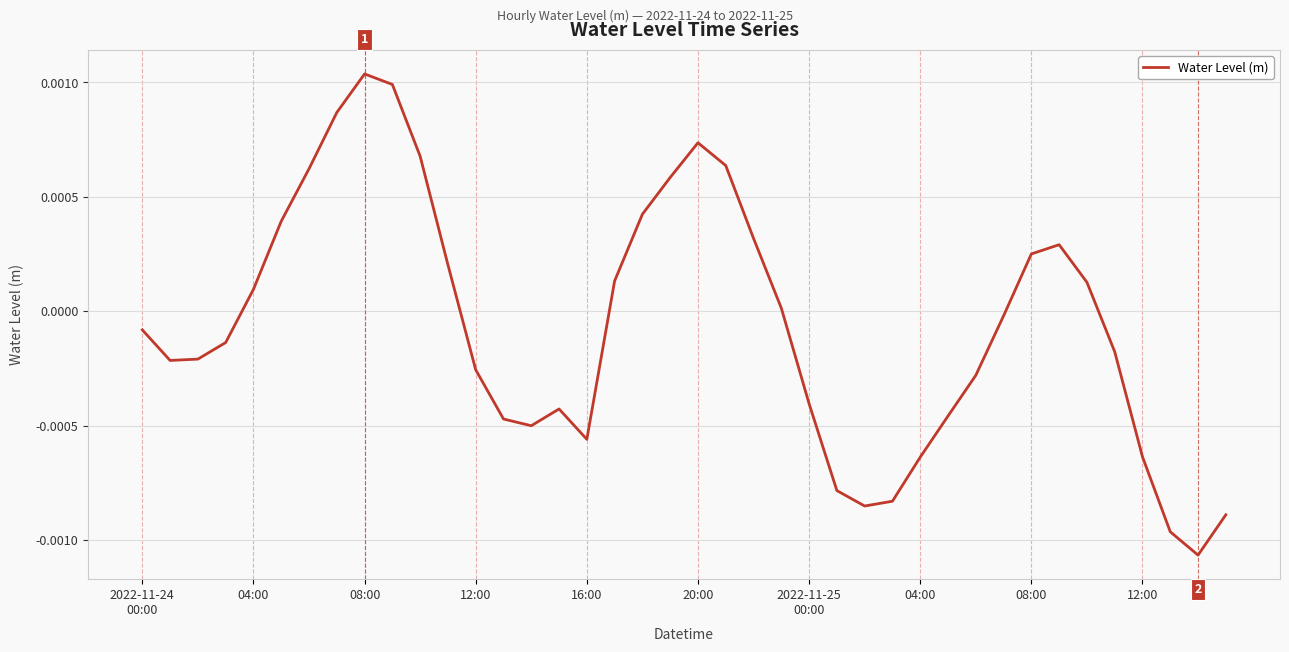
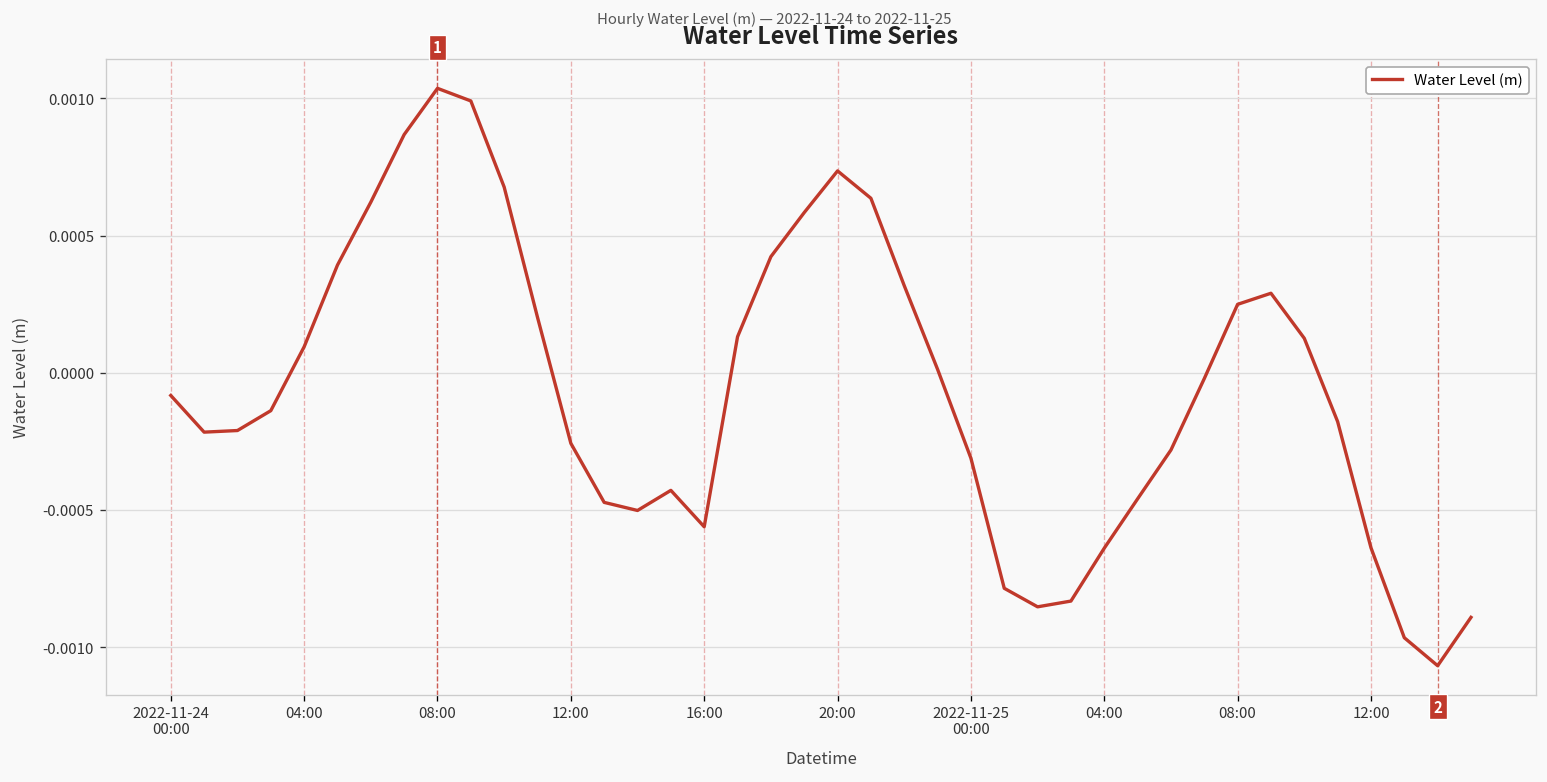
2022-11-25 00:00: -0.00040 -> -0.00031
